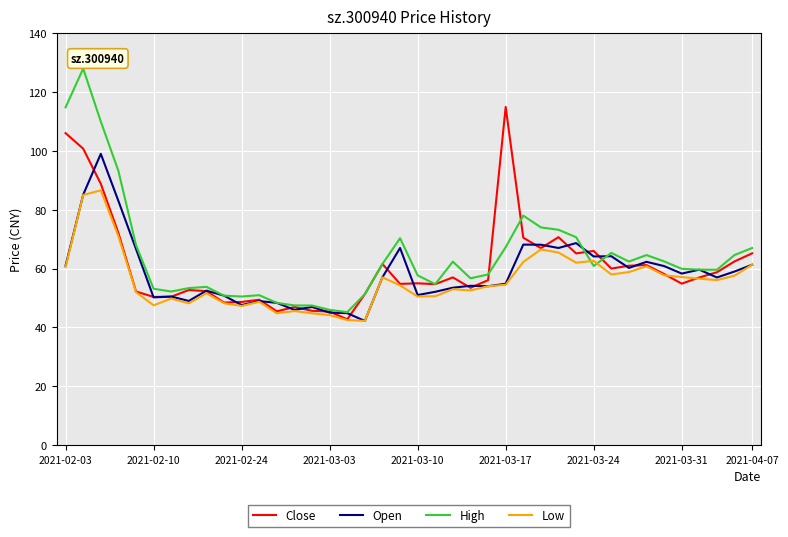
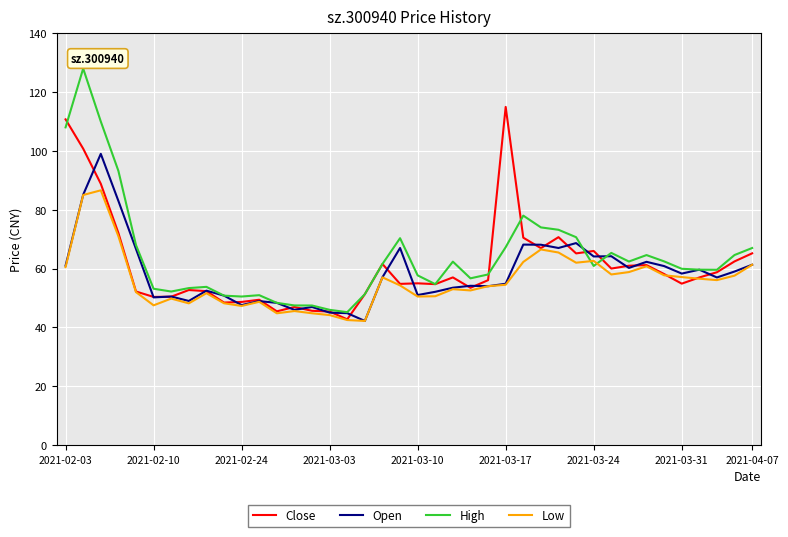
Close, 2021-02-03: 106 -> 111
High, 2021-02-03: 115 -> 108
